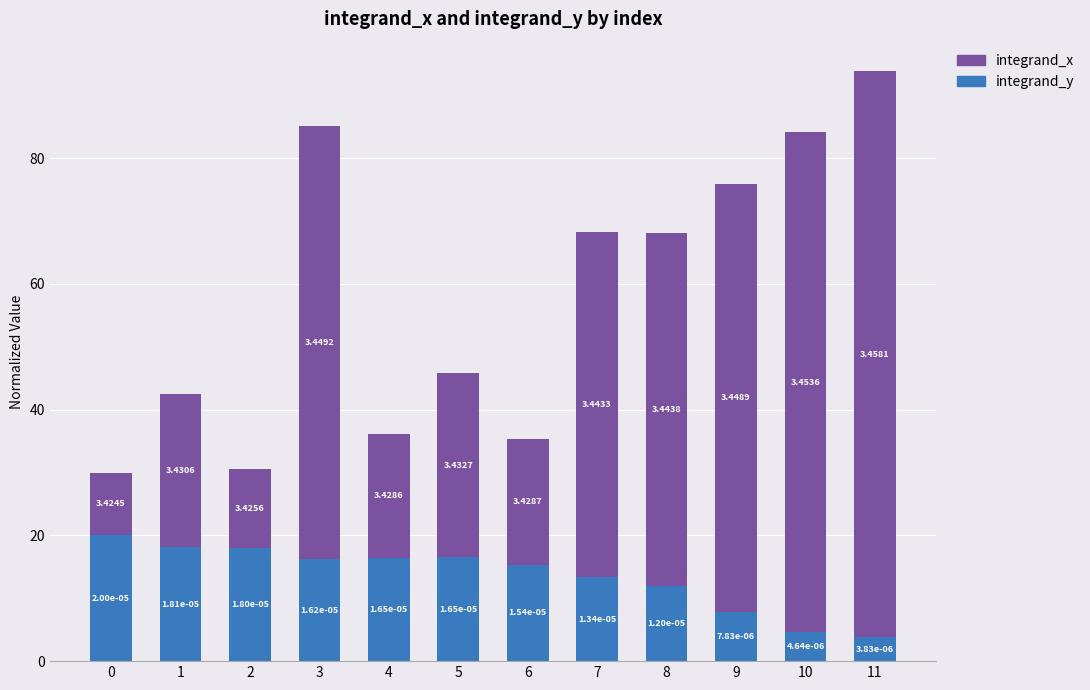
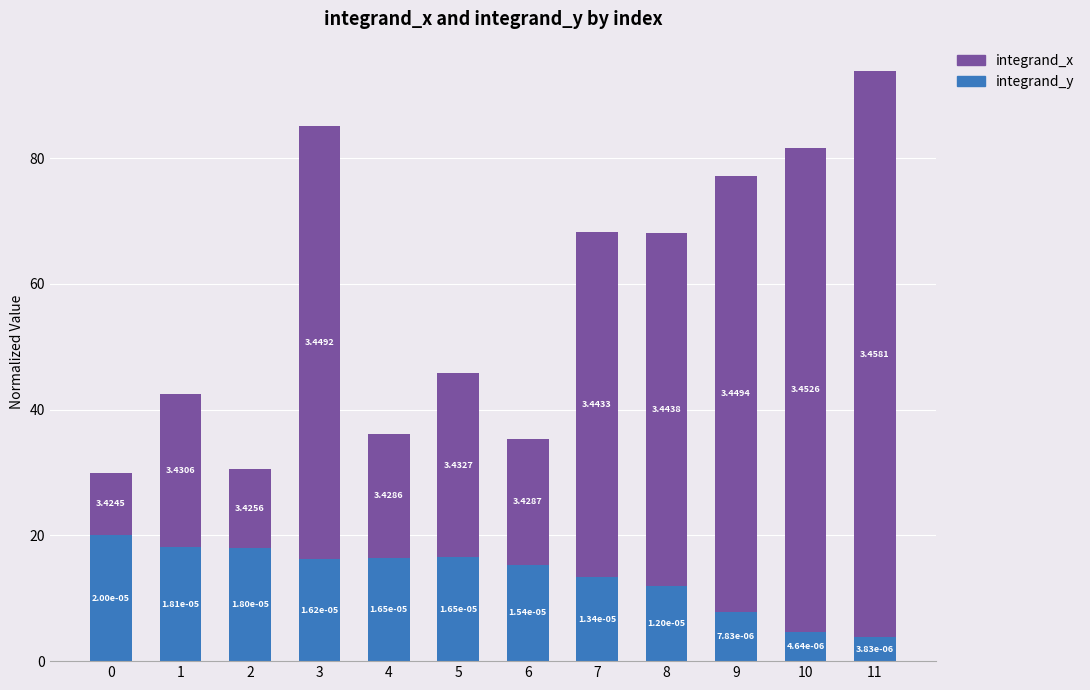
integrand_x, 9: 3.4489 -> 3.4494
integrand_x, 10: 3.4536 -> 3.4526
